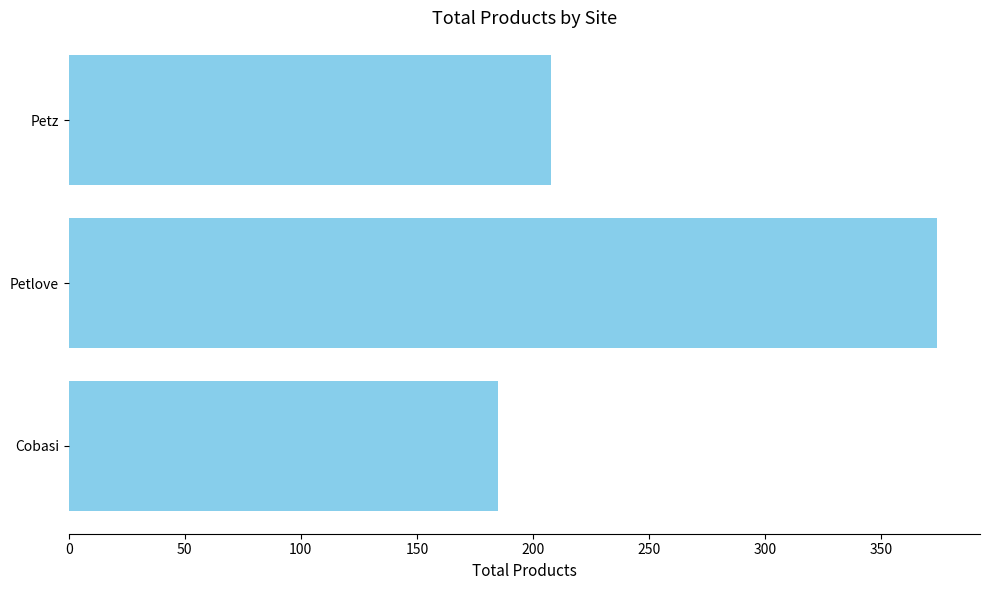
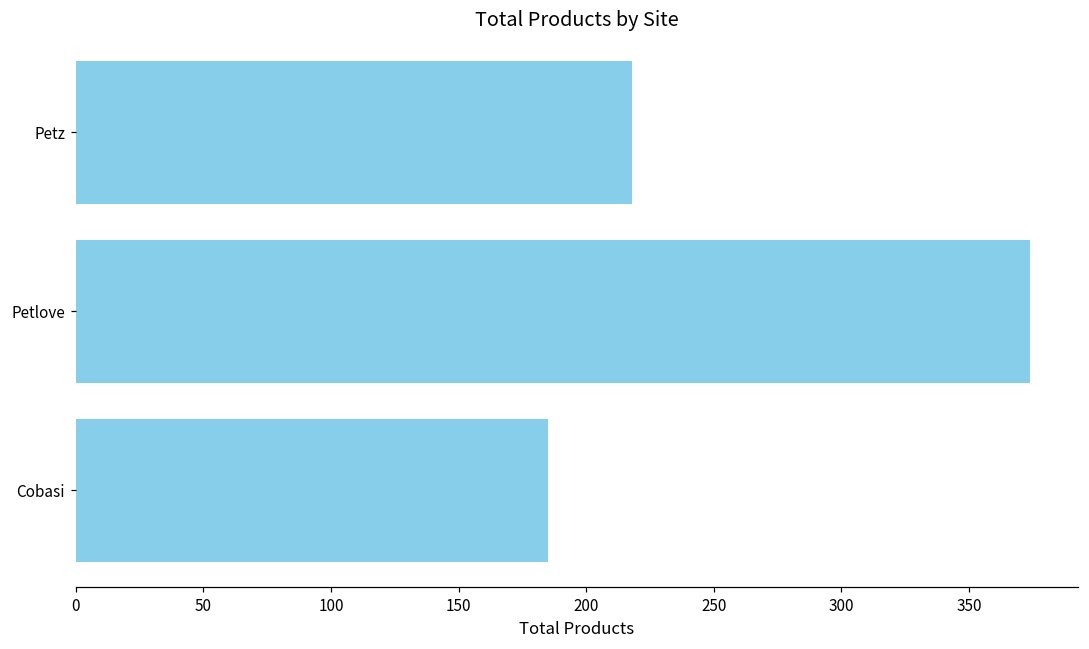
Petz: 208 -> 218
